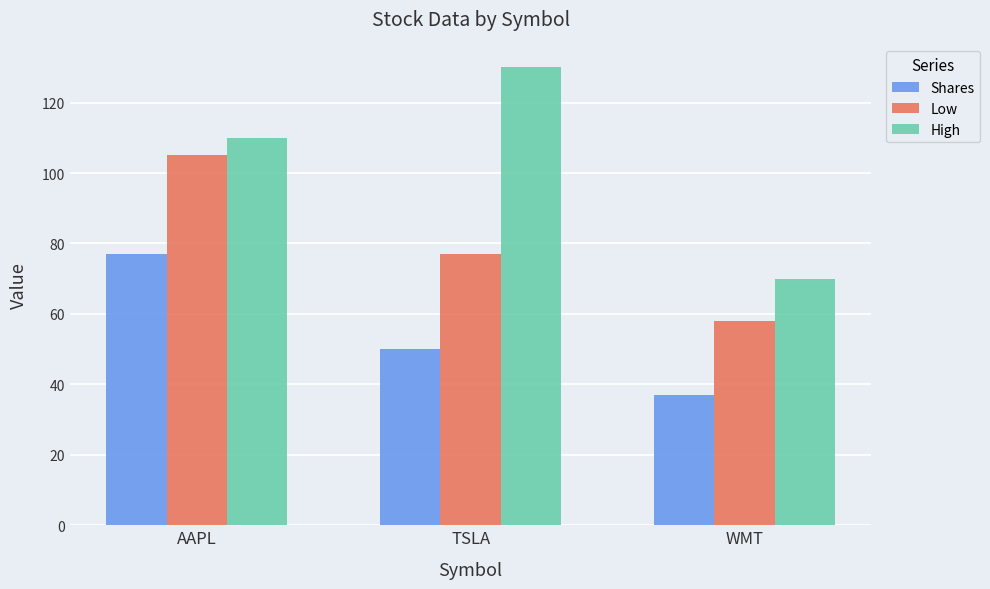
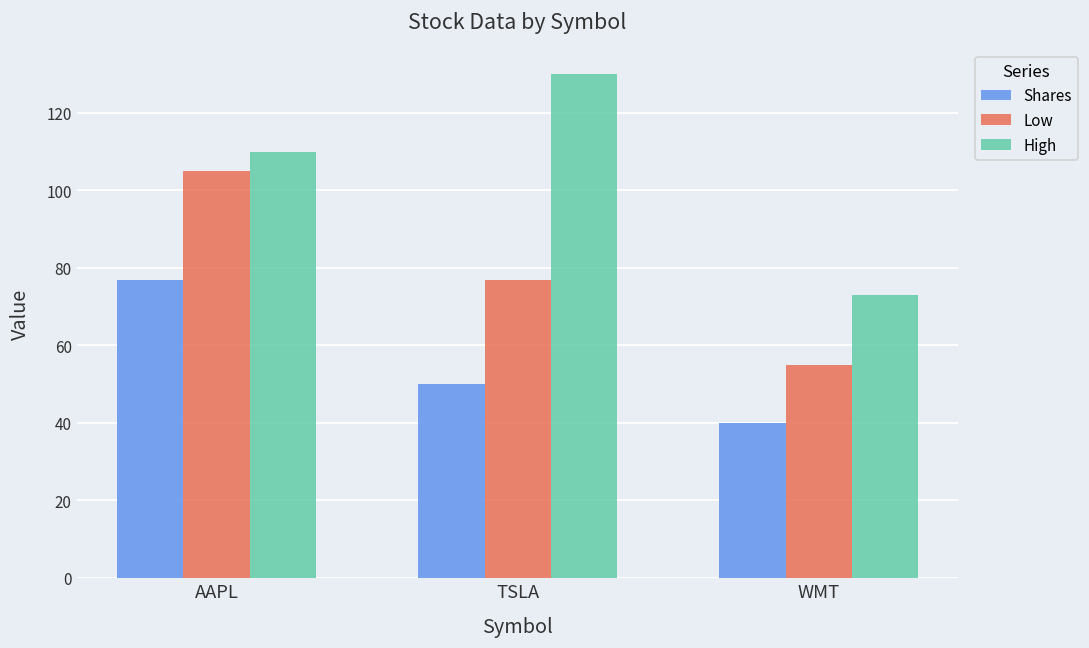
Shares, WMT: 37 -> 40
Low, WMT: 58 -> 55
High, WMT: 70 -> 73
